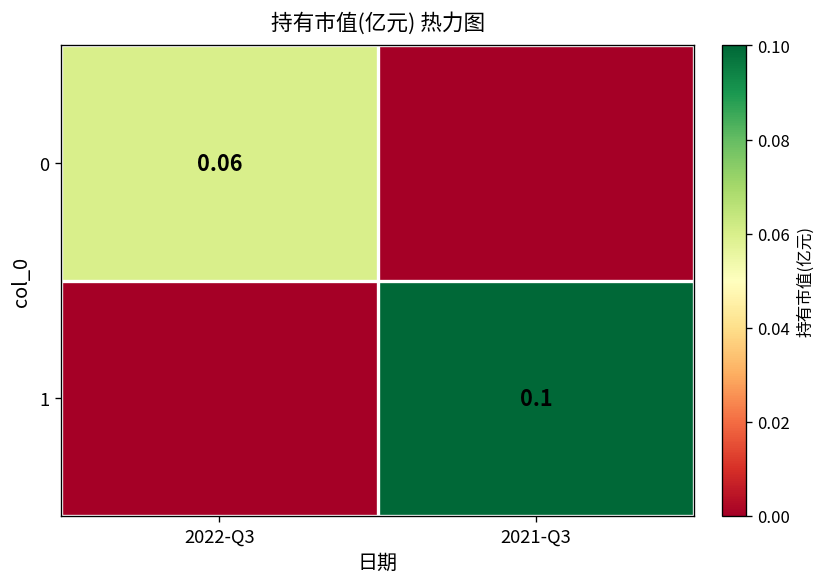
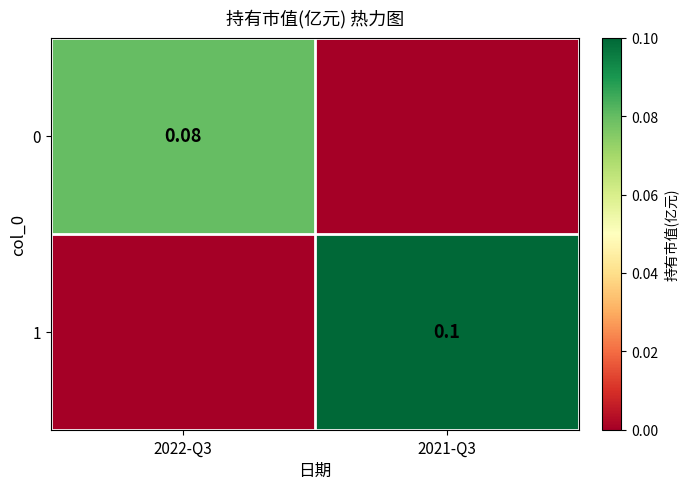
0, 2022-Q3: 0.06 -> 0.08
